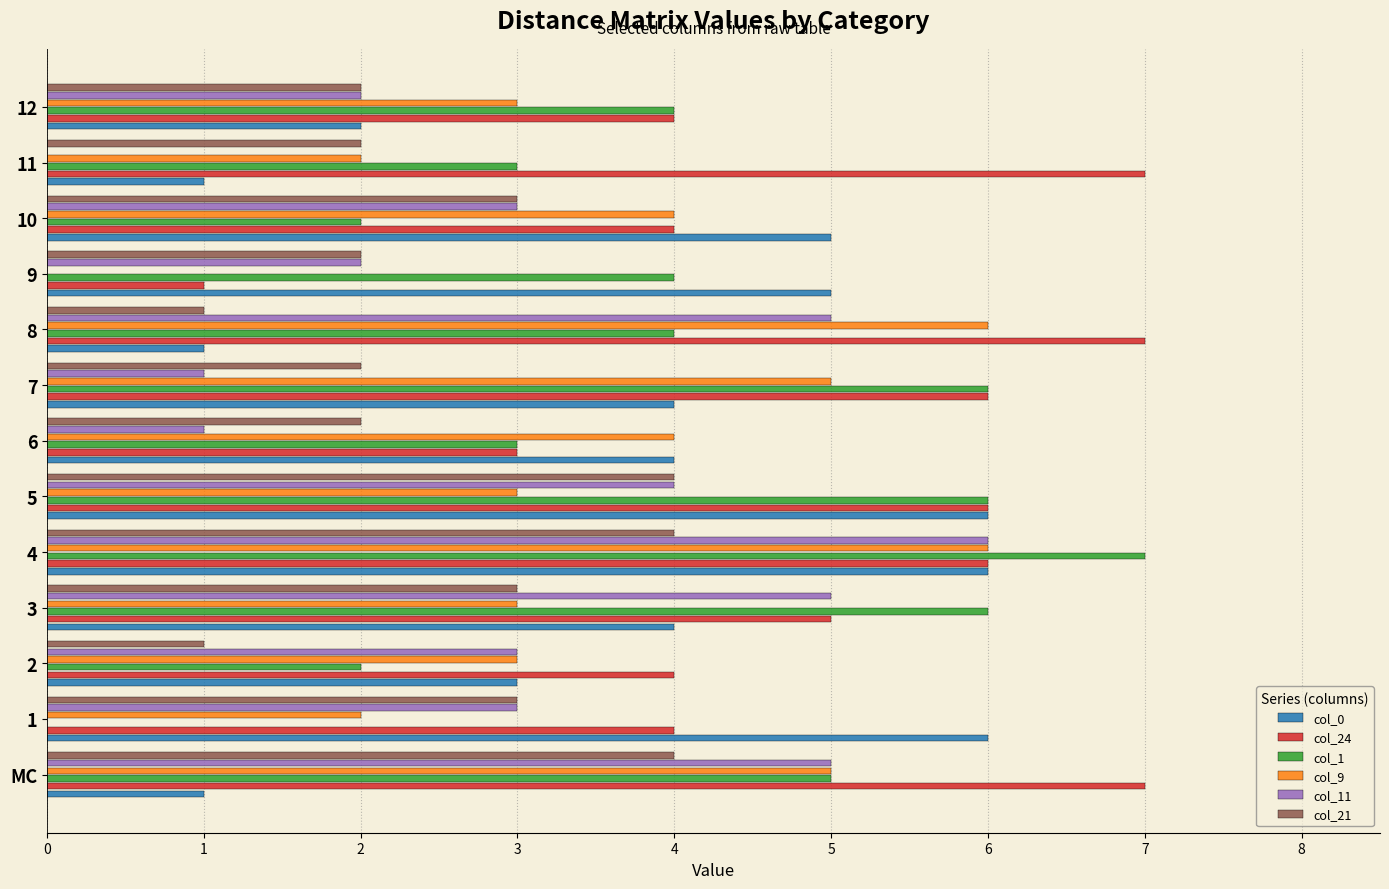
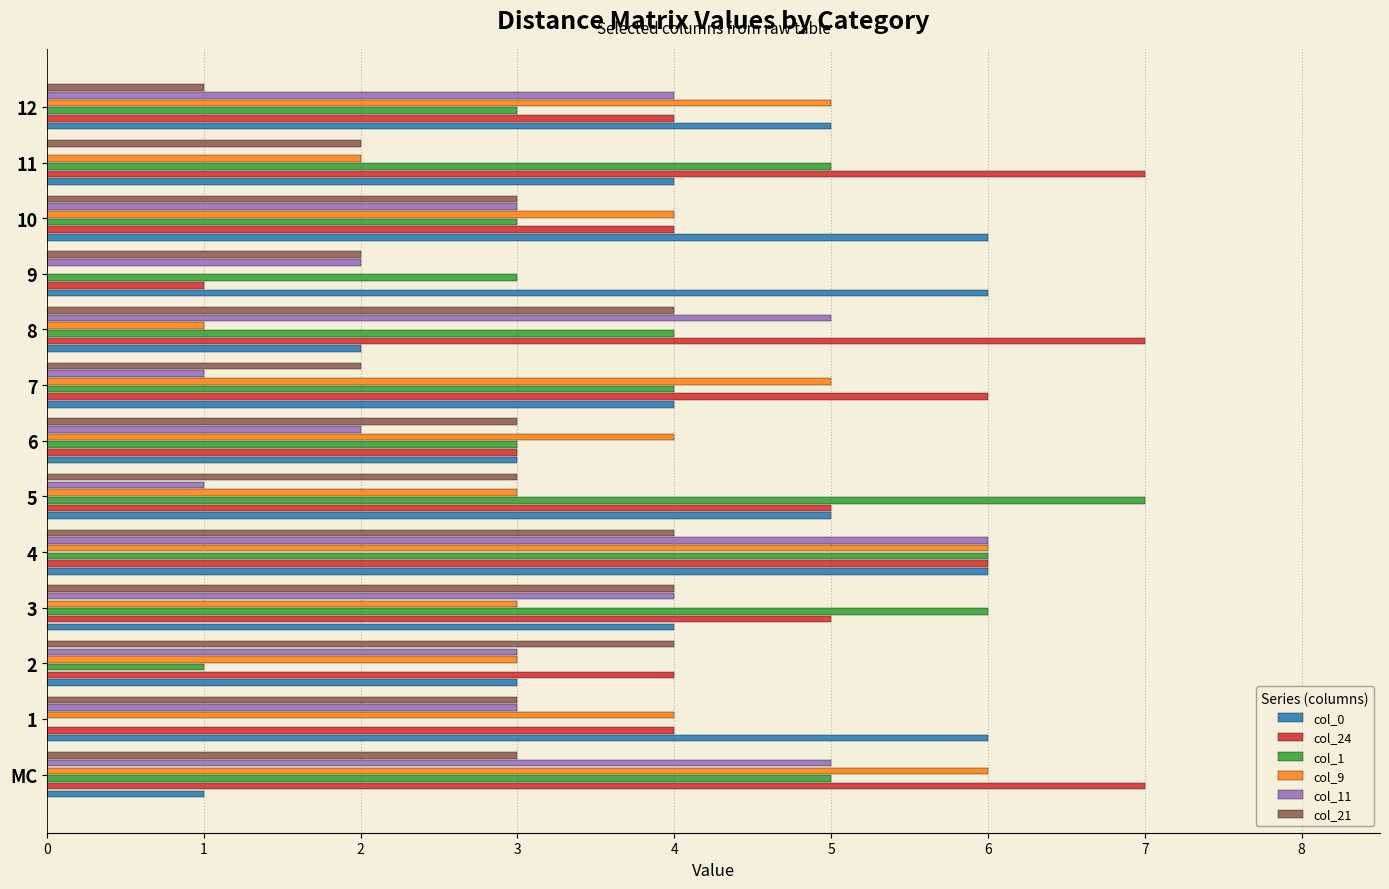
col_21, 12: 2 -> 1
col_11, 12: 2 -> 4
col_9, 12: 3 -> 5
col_1, 12: 4 -> 3
col_0, 12: 2 -> 5
col_1, 11: 3 -> 5
col_0, 11: 1 -> 4
col_1, 10: 2 -> 3
col_0, 10: 5 -> 6
col_1, 9: 4 -> 3
col_0, 9: 5 -> 6
col_21, 8: 1 -> 4
col_9, 8: 6 -> 1
col_0, 8: 1 -> 2
col_1, 7: 6 -> 4
col_21, 6: 2 -> 3
col_11, 6: 1 -> 2
col_0, 6: 4 -> 3
col_21, 5: 4 -> 3
col_11, 5: 4 -> 1
col_1, 5: 6 -> 7
col_24, 5: 6 -> 5
col_0, 5: 6 -> 5
col_1, 4: 7 -> 6
col_21, 3: 3 -> 4
col_11, 3: 5 -> 4
col_21, 2: 1 -> 4
col_1, 2: 2 -> 1
col_9, 1: 2 -> 4
col_21, MC: 4 -> 3
col_9, MC: 5 -> 6
